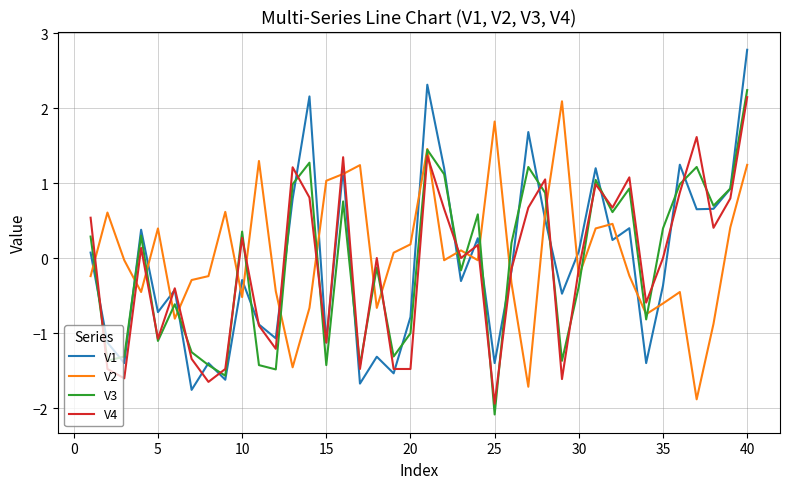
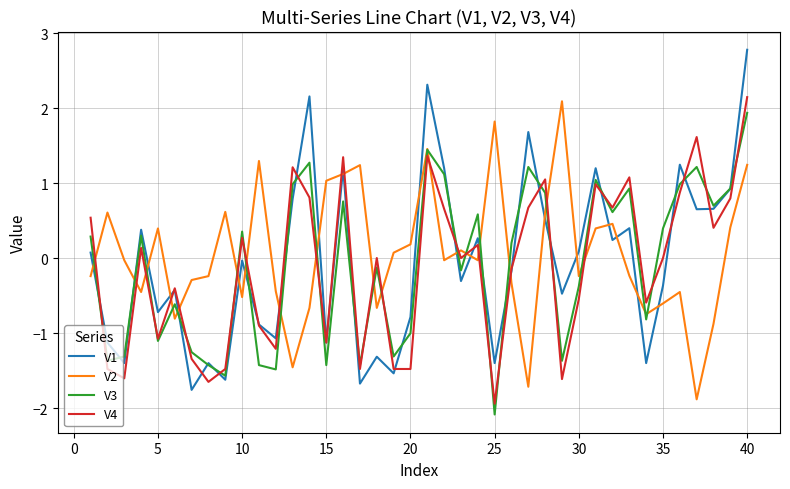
V1, 10: -0.3 -> 0.0
V4, 30: -0.1 -> -0.5
V3, 40: 2.2 -> 1.9
